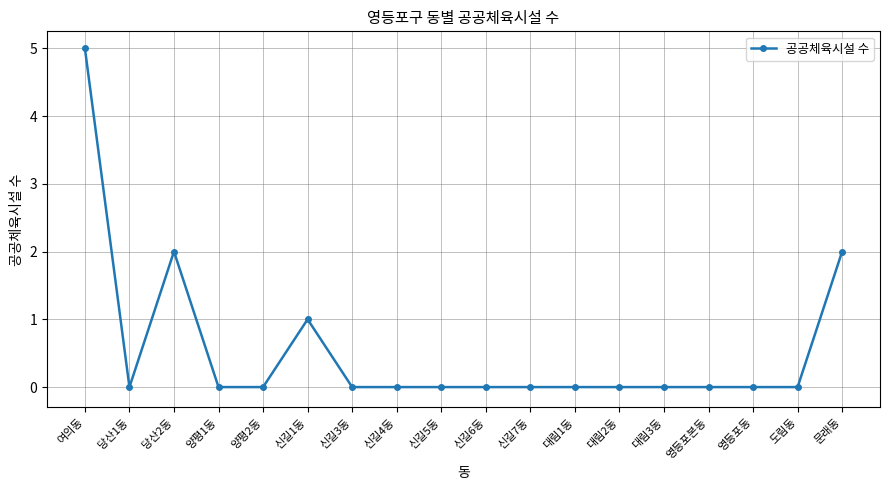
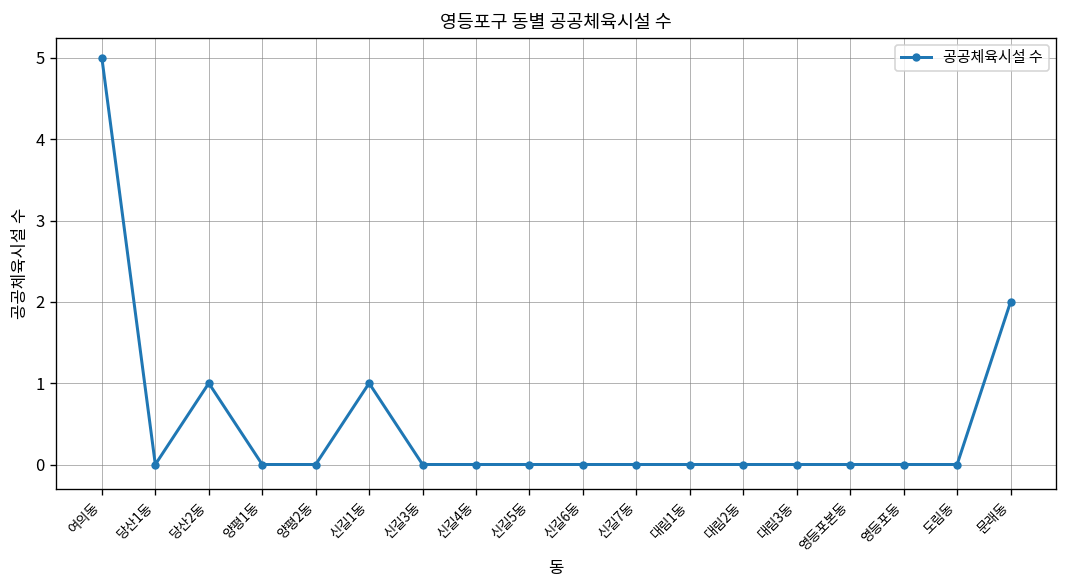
당산2동: 2 -> 1
